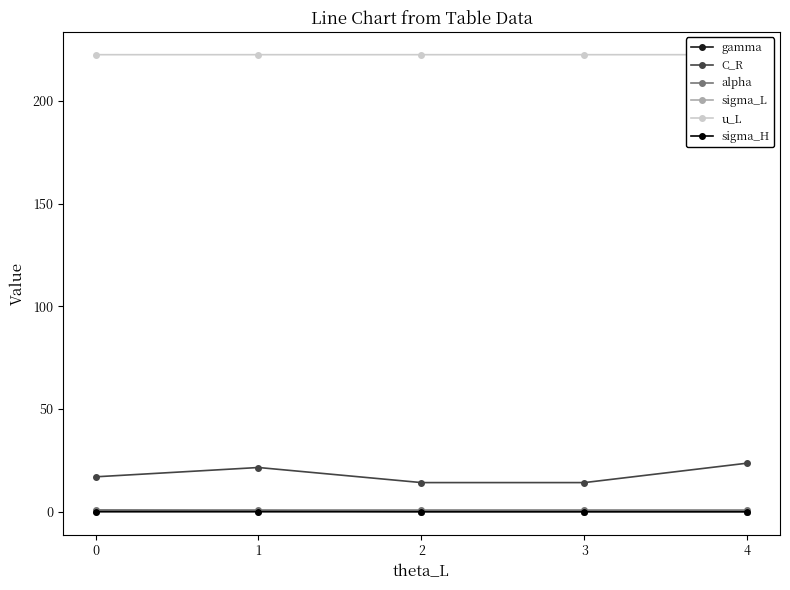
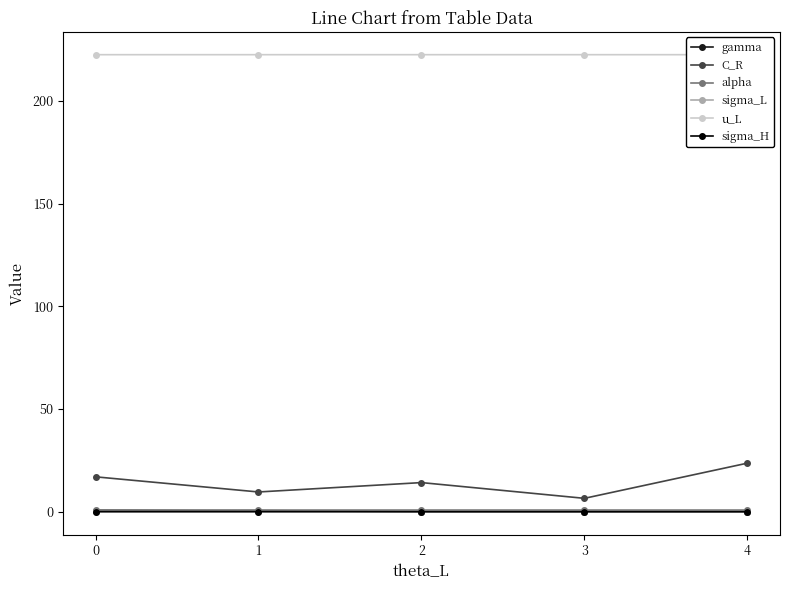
C_R, 1: 22 -> 10
C_R, 3: 14 -> 7
